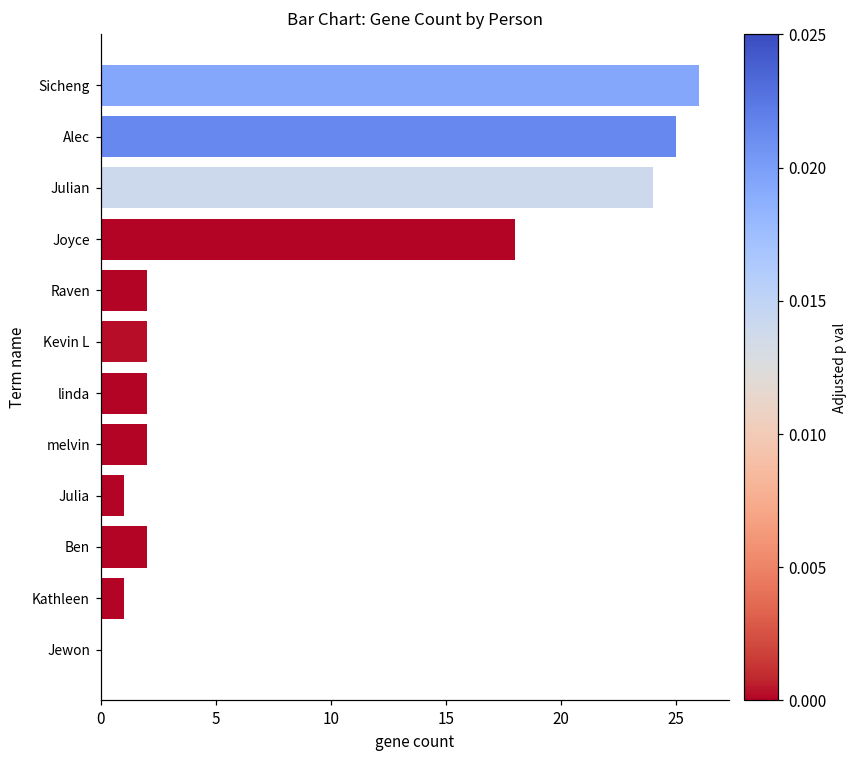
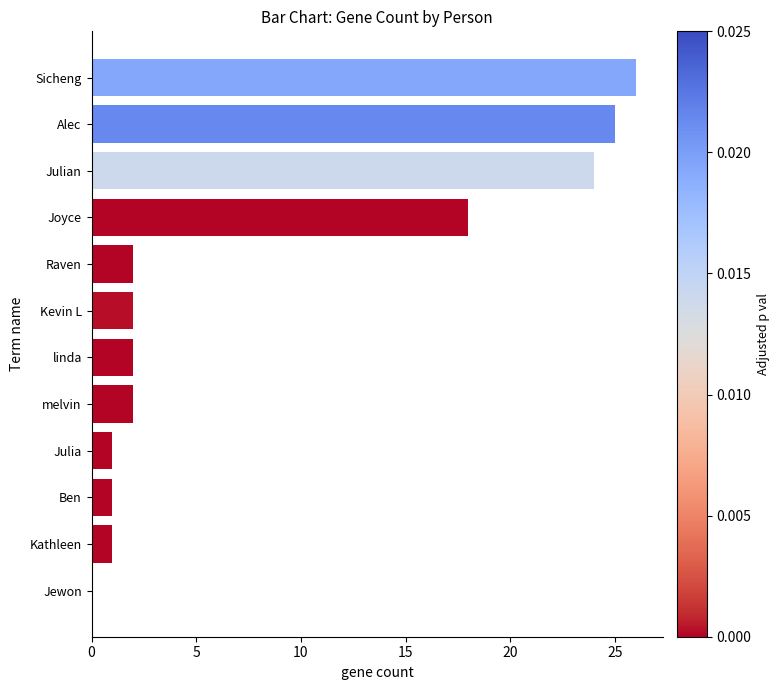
Ben: 2 -> 1
